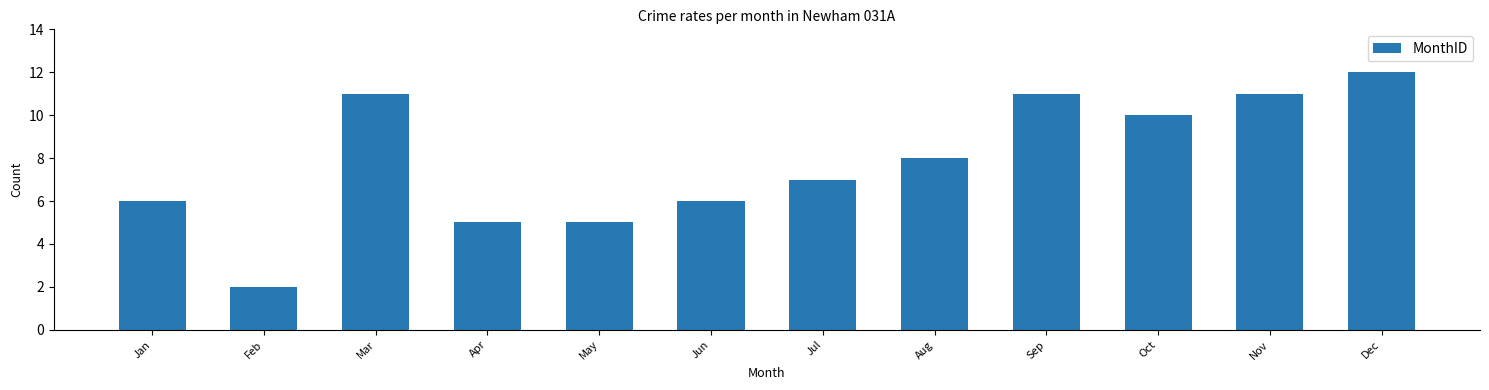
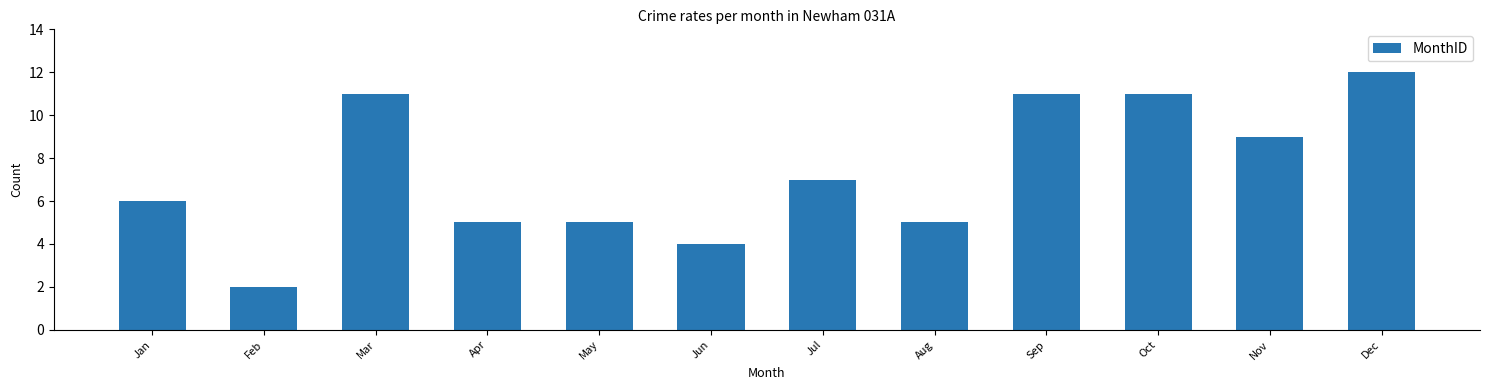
Jun: 6 -> 4
Aug: 8 -> 5
Oct: 10 -> 11
Nov: 11 -> 9
